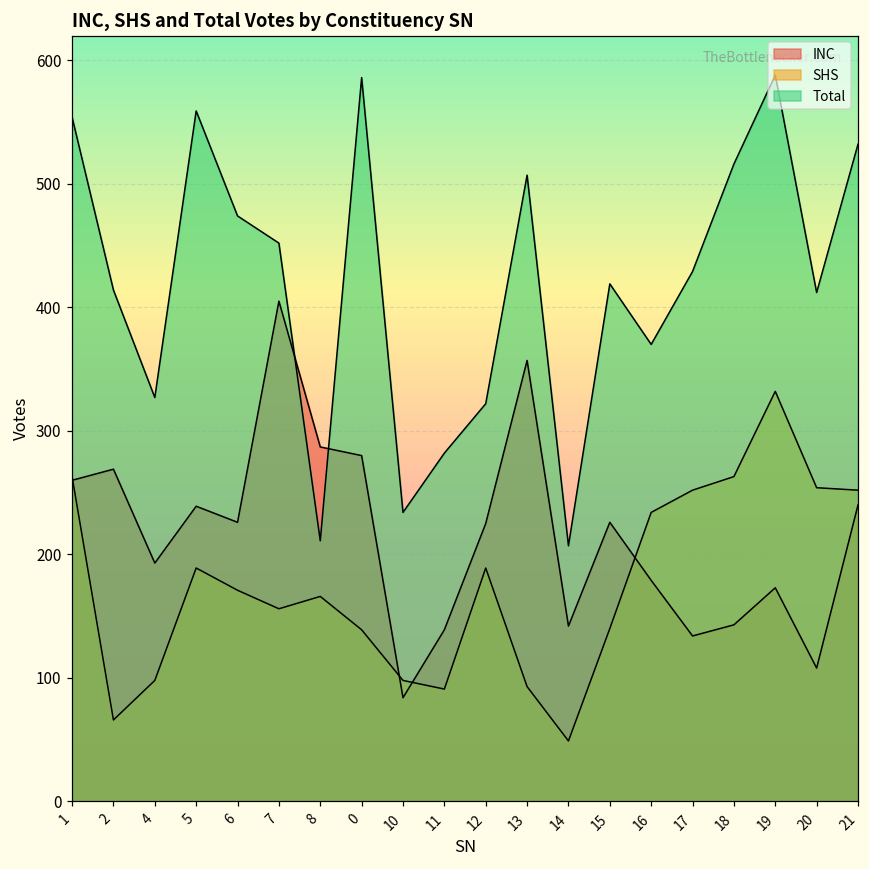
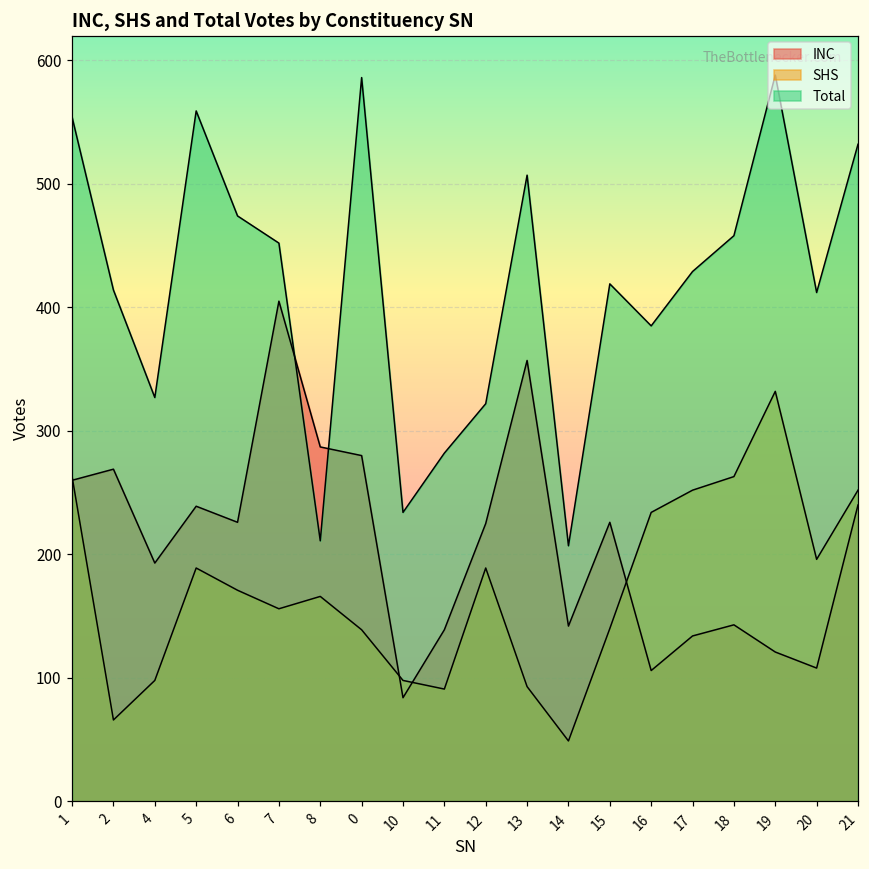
INC, 16: 179 -> 106
Total, 16: 370 -> 385
Total, 18: 516 -> 458
INC, 19: 173 -> 121
SHS, 20: 254 -> 196
